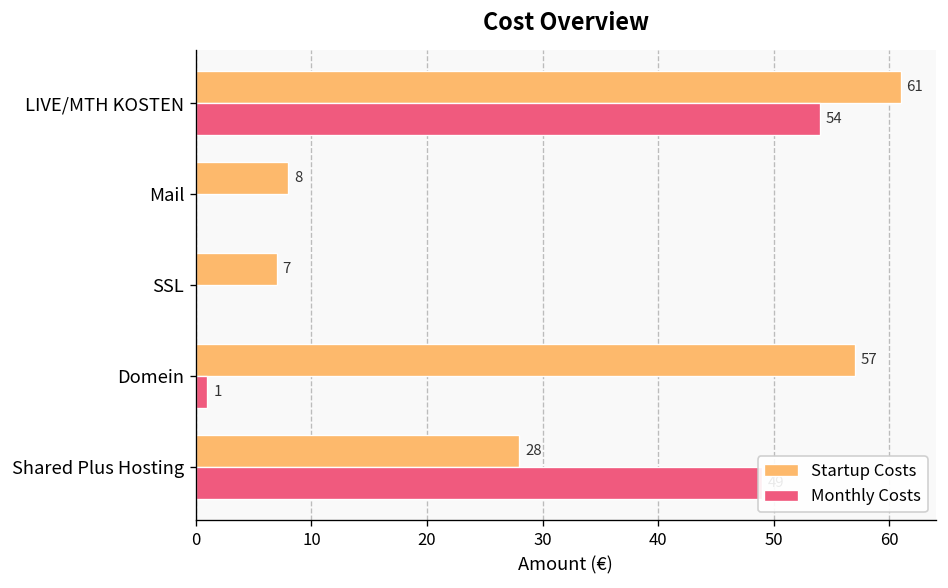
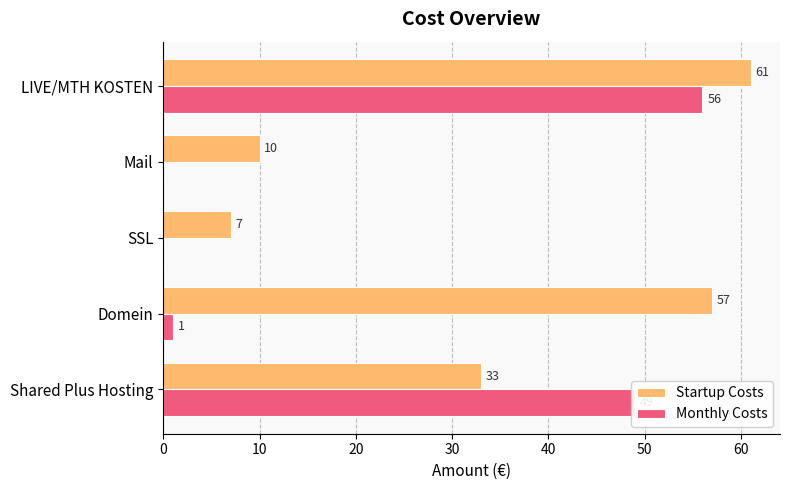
Monthly Costs, LIVE/MTH KOSTEN: 54 -> 56
Startup Costs, Mail: 8 -> 10
Startup Costs, Shared Plus Hosting: 28 -> 33
